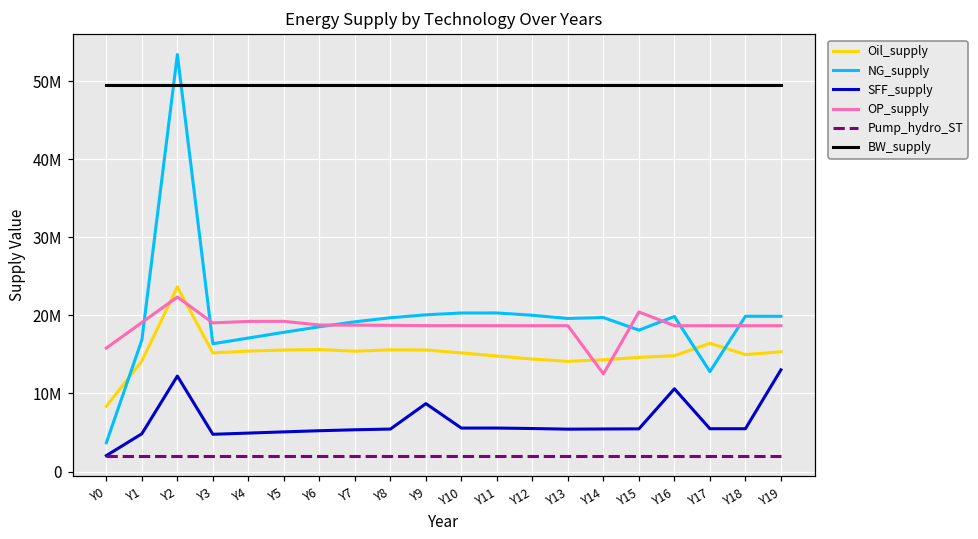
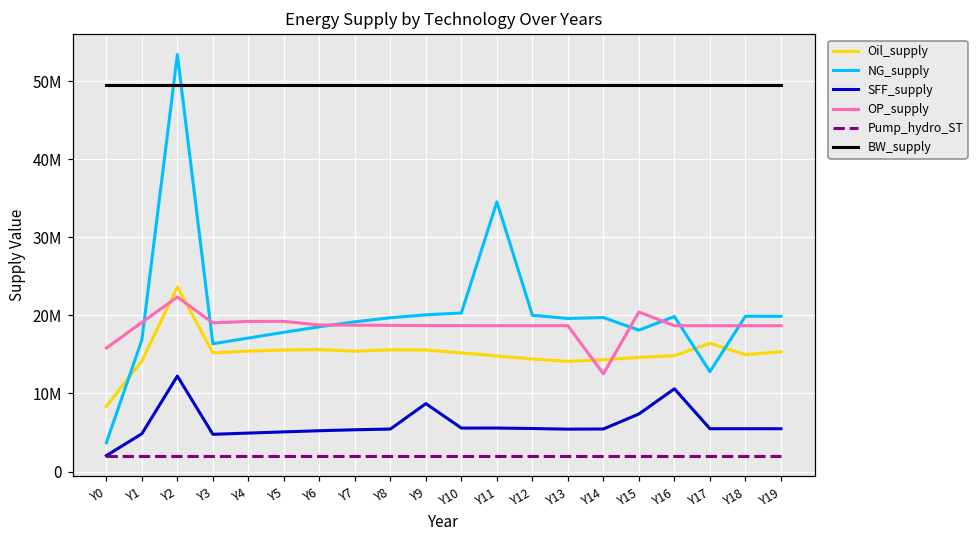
NG_supply, Y11: 20000000 -> 35000000
SFF_supply, Y15: 5000000 -> 7000000
SFF_supply, Y19: 13000000 -> 5000000
